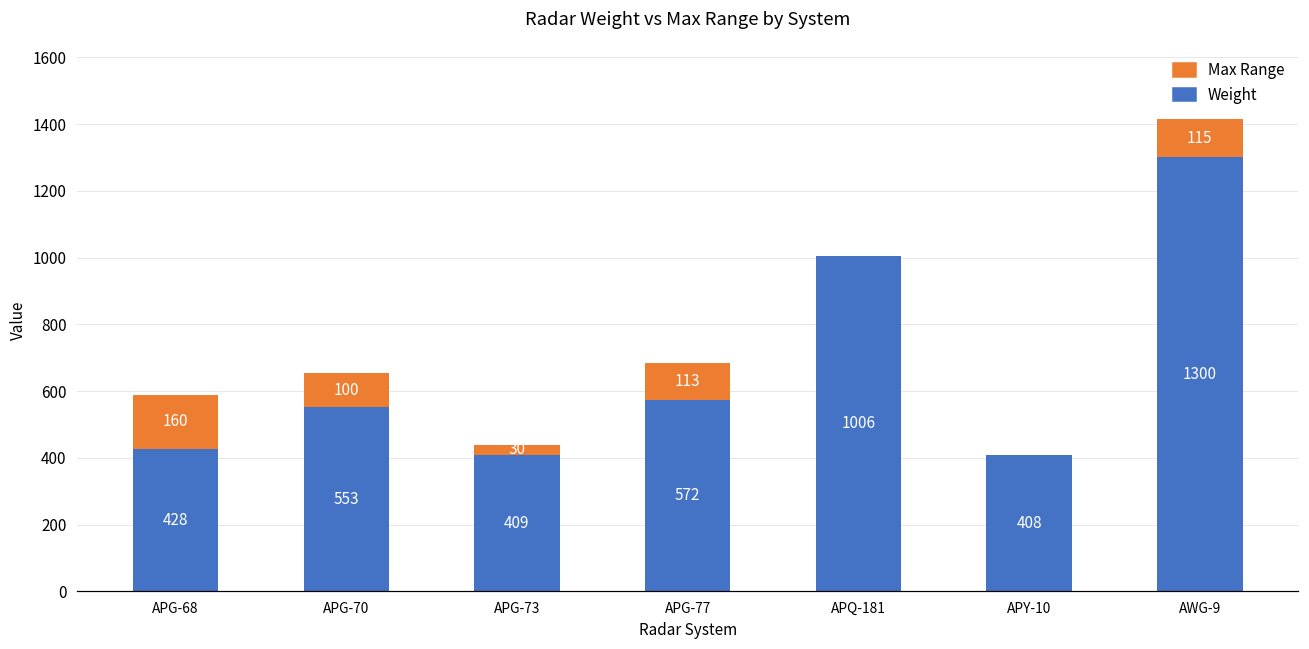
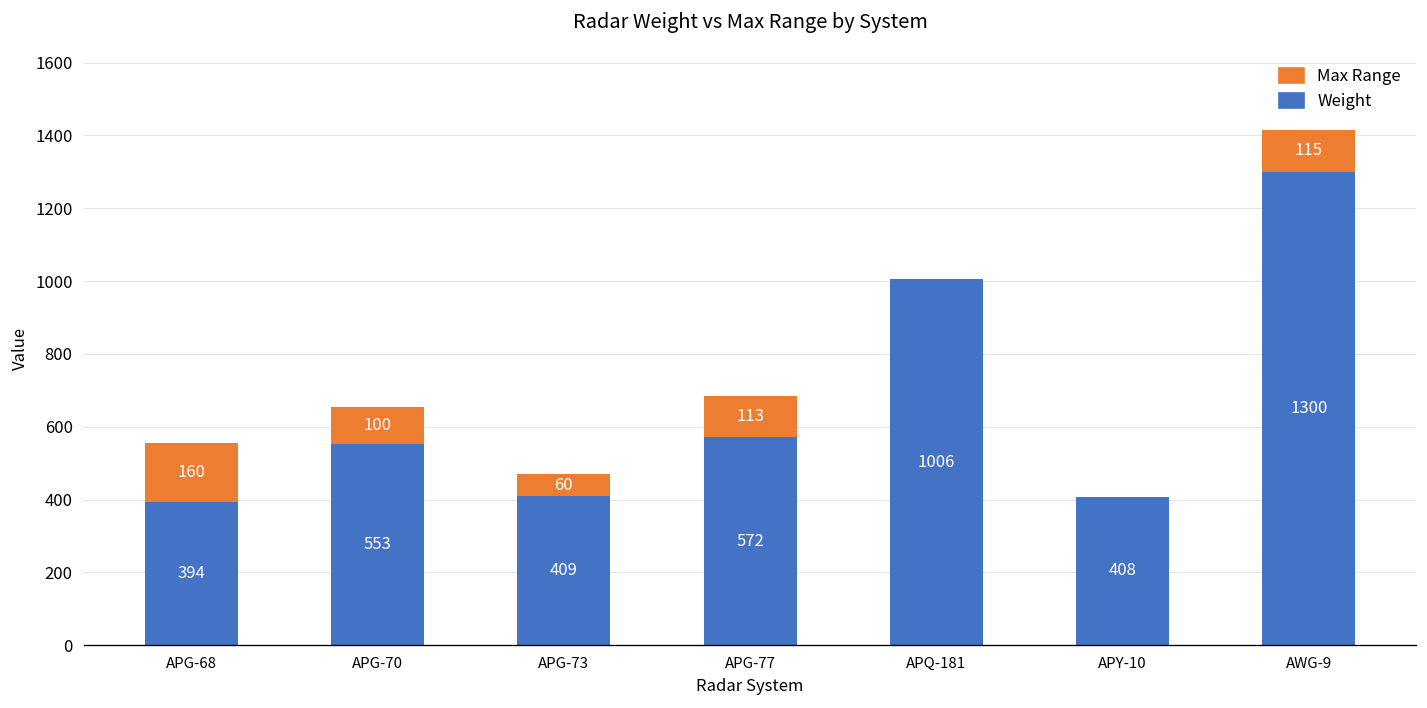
Weight, APG-68: 428 -> 394
Max Range, APG-73: 30 -> 60
